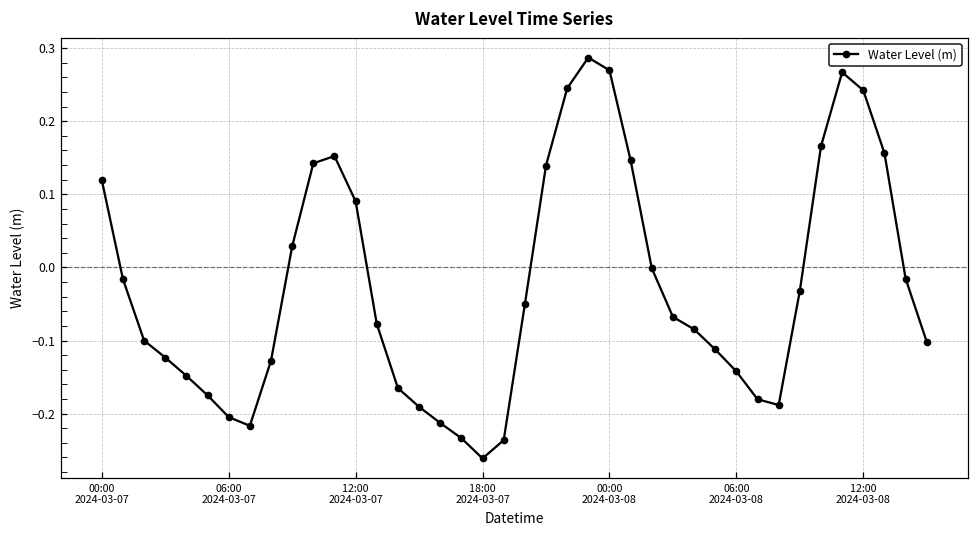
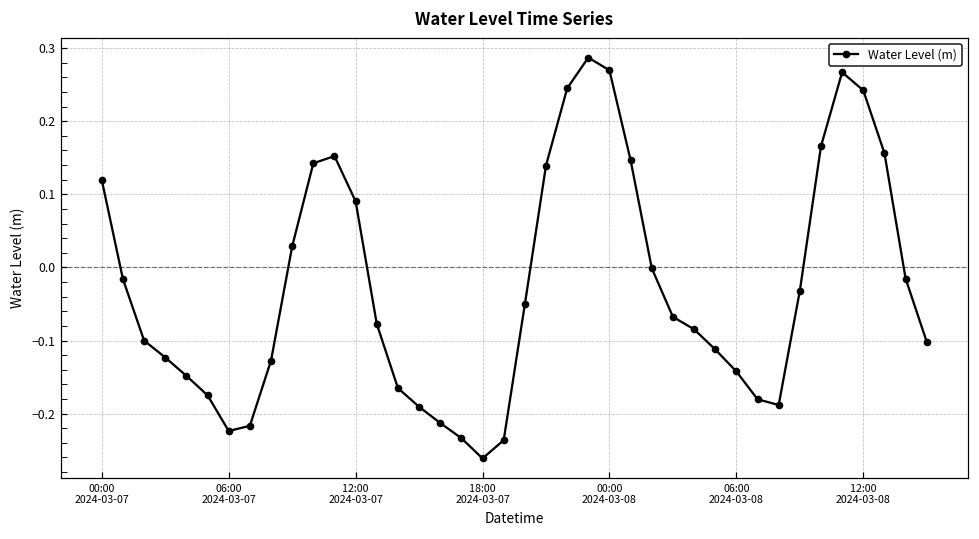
06:00 2024-03-07: -0.20 -> -0.22
